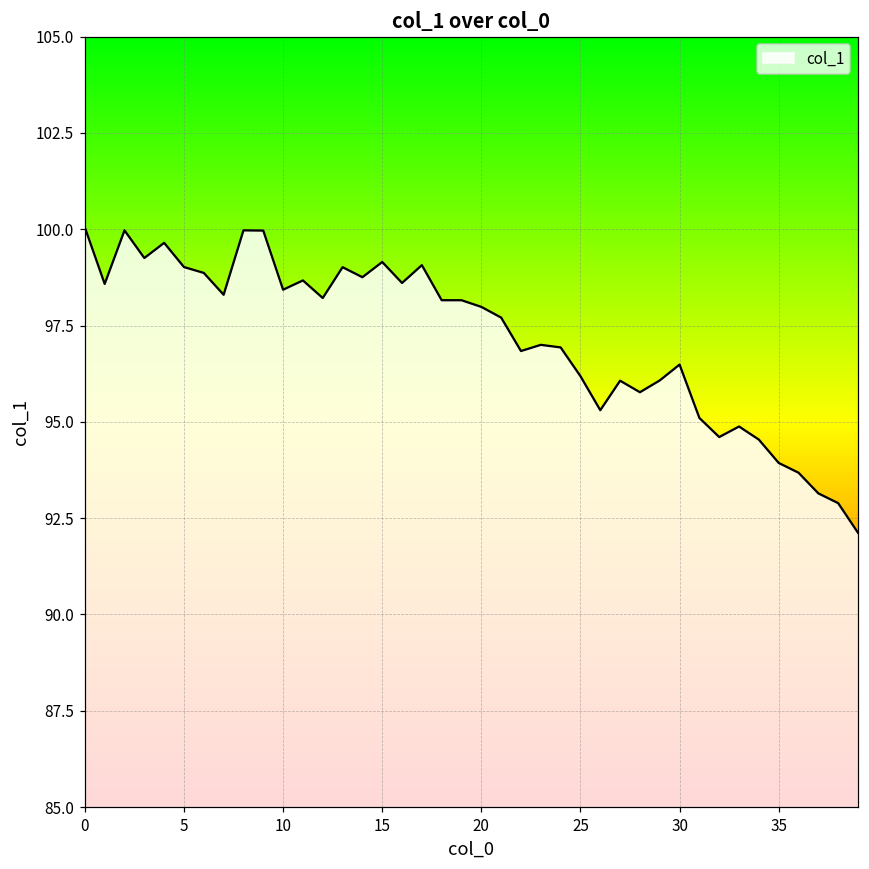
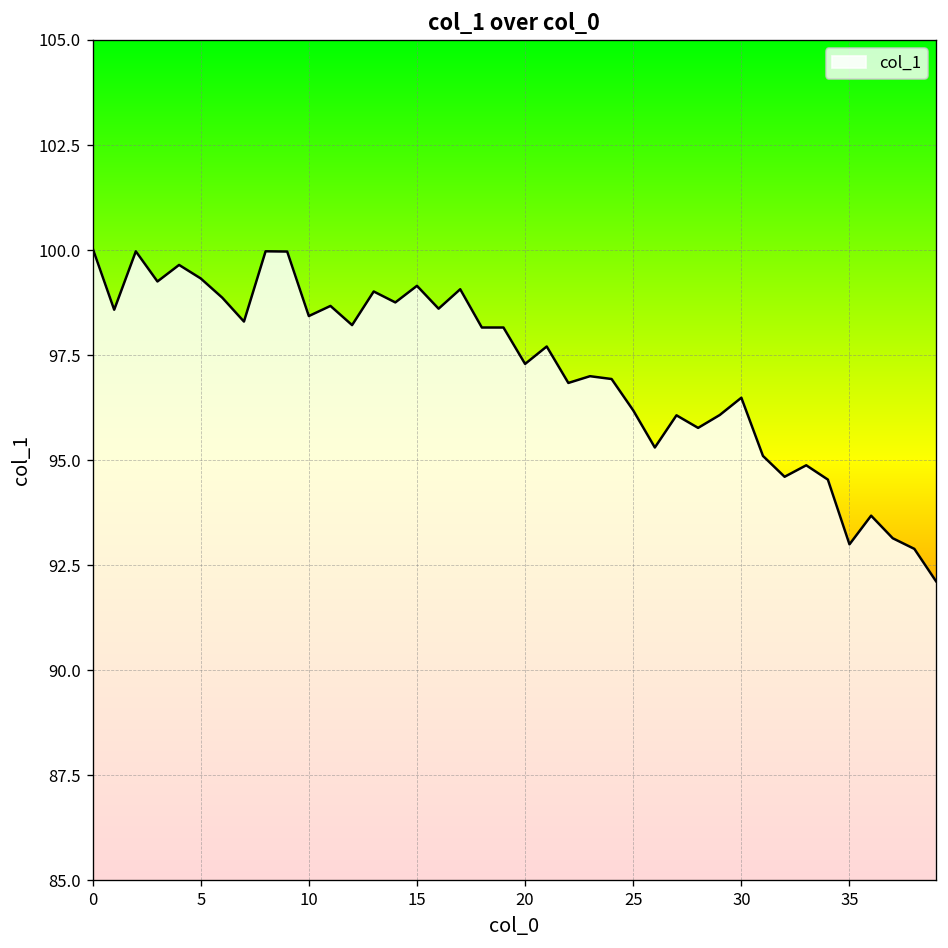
5: 99.0 -> 99.3
20: 98.0 -> 97.3
35: 93.9 -> 93.0
